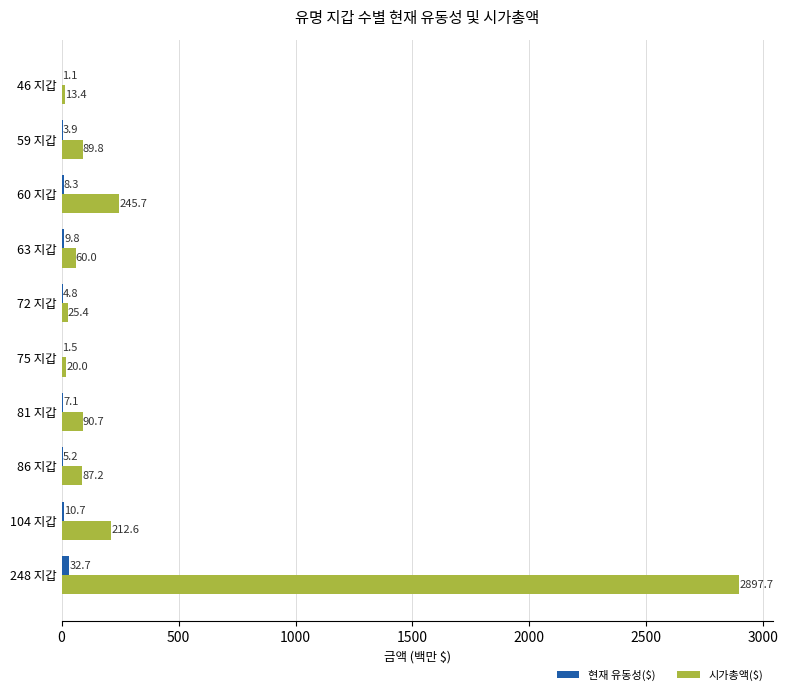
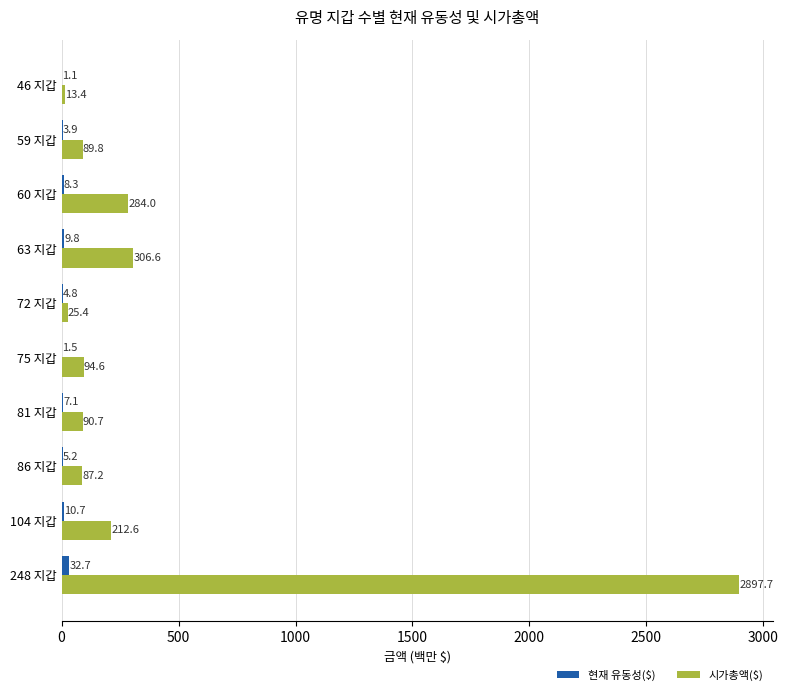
시가총액($), 60 지갑: 245.7 -> 284.0
시가총액($), 63 지갑: 60.0 -> 306.6
시가총액($), 75 지갑: 20.0 -> 94.6
